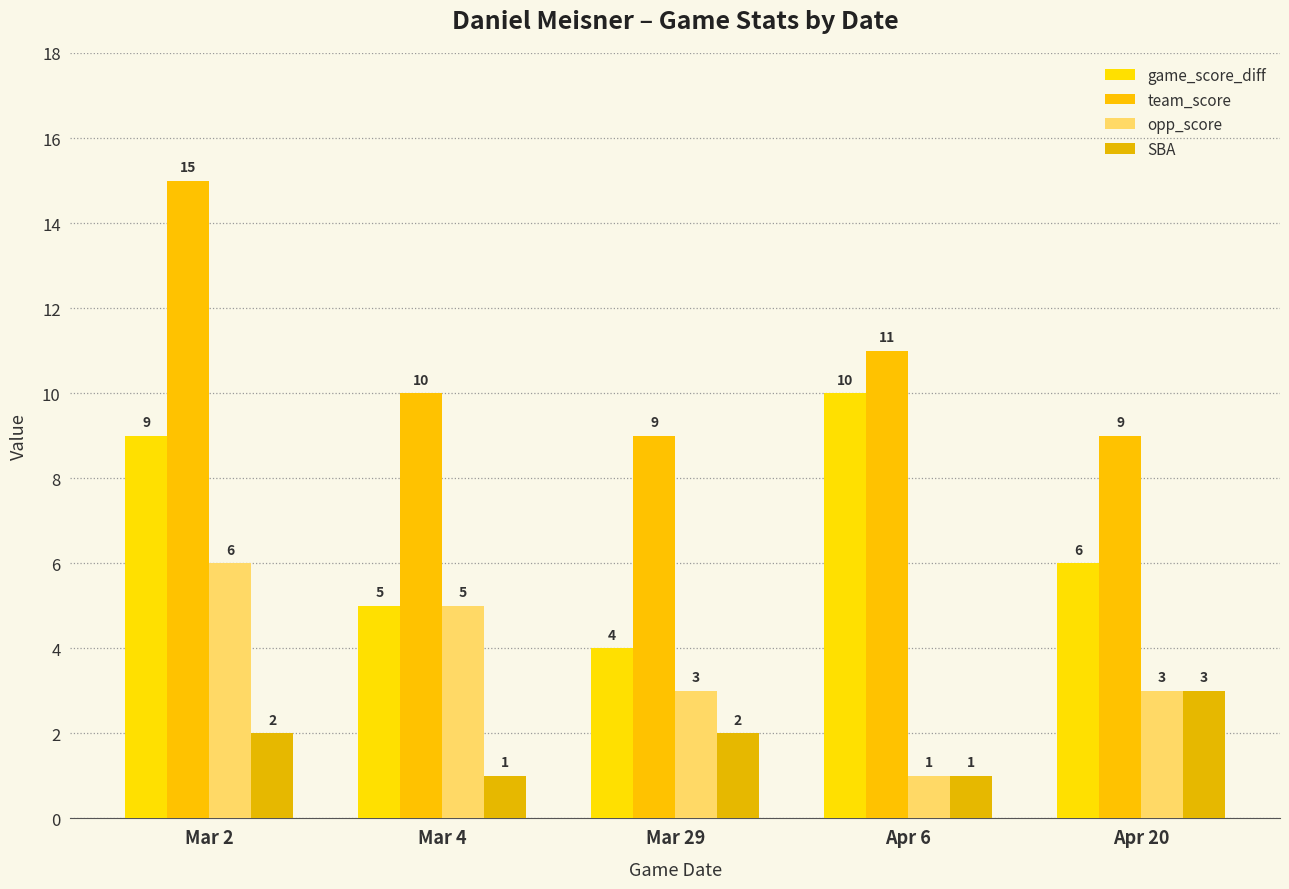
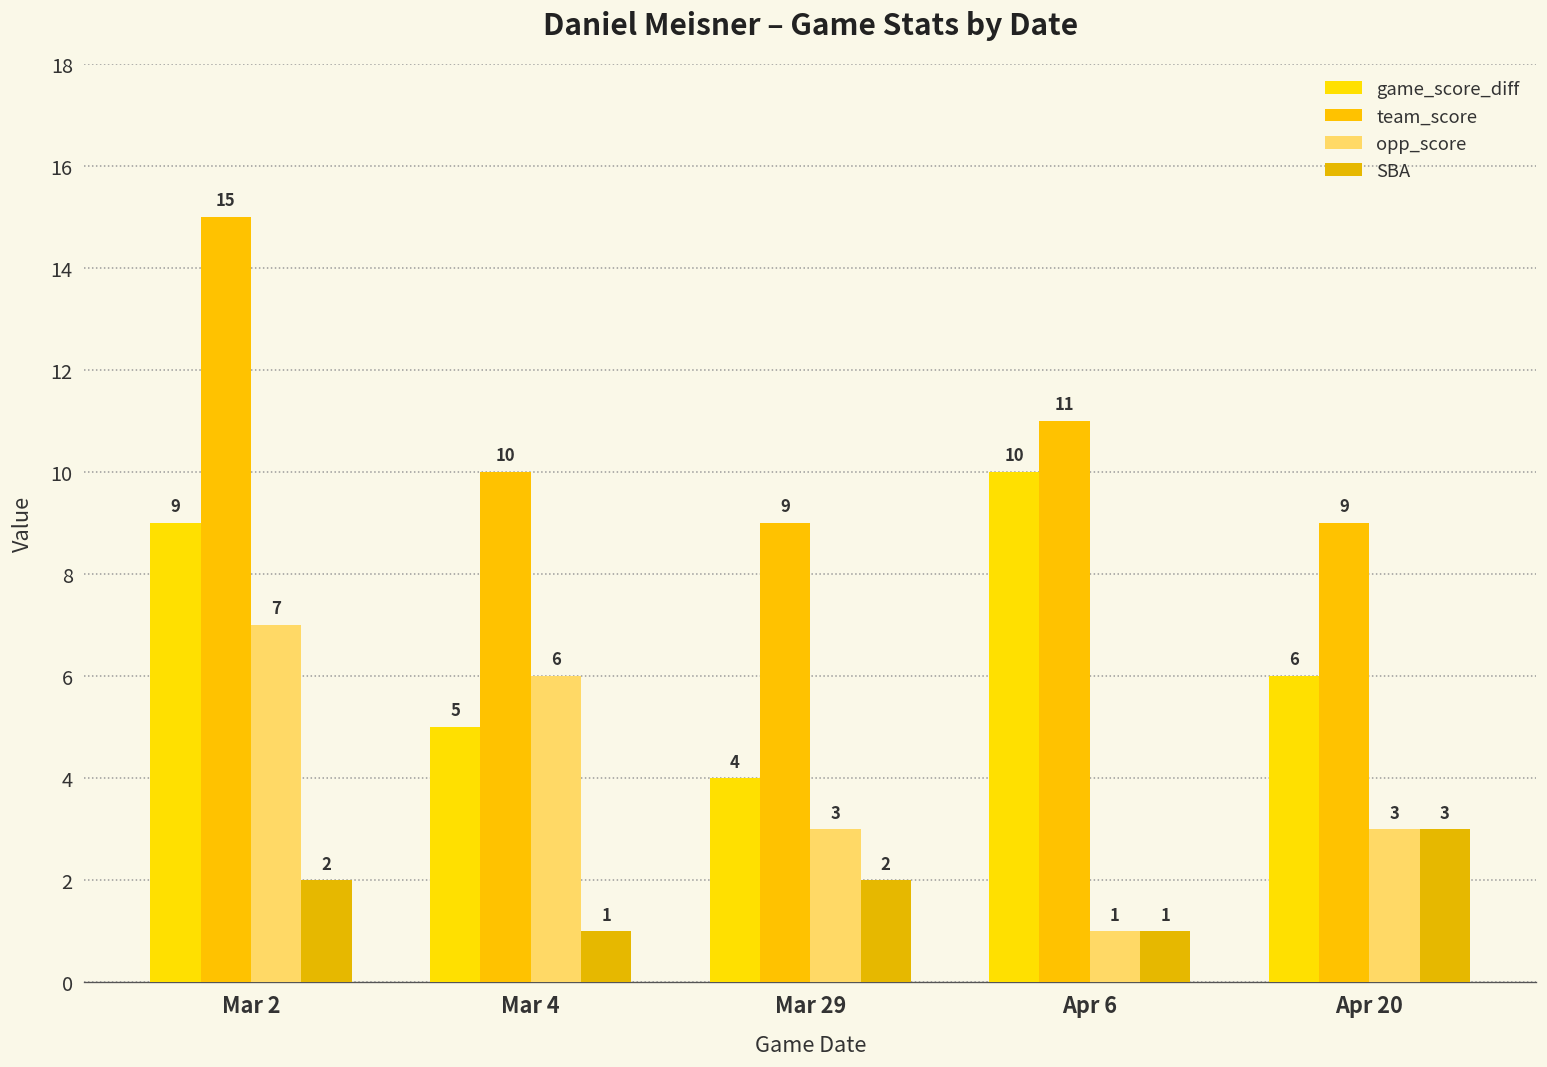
opp_score, Mar 2: 6 -> 7
opp_score, Mar 4: 5 -> 6
